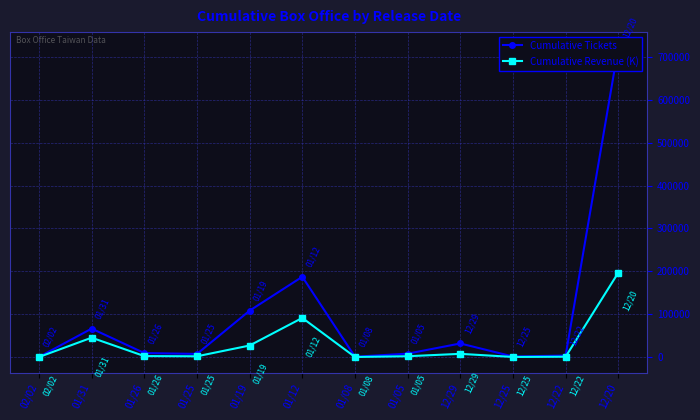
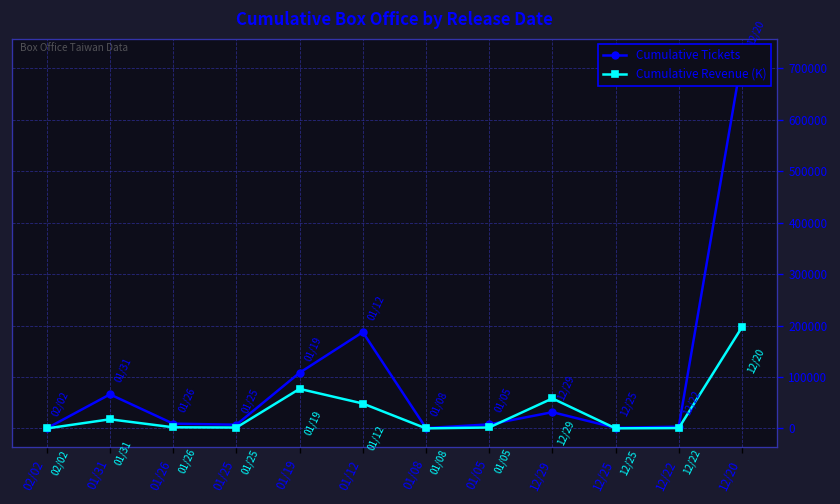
Cumulative Revenue (K), 01/31: 50000 -> 20000
Cumulative Revenue (K), 01/19: 30000 -> 80000
Cumulative Revenue (K), 01/12: 90000 -> 50000
Cumulative Revenue (K), 12/29: 10000 -> 60000
